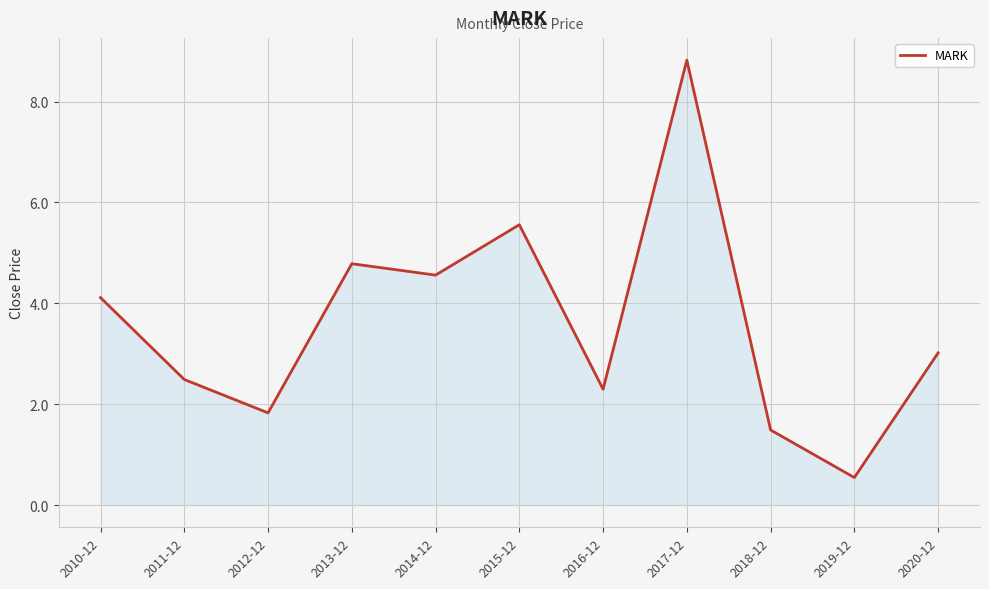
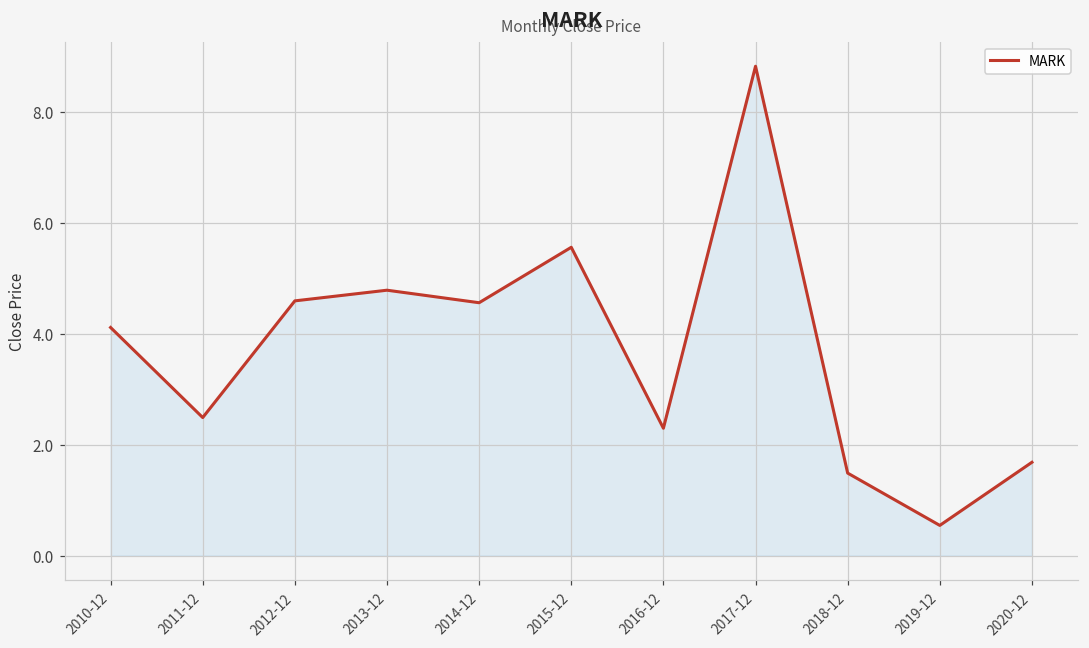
2012-12: 1.8 -> 4.6
2020-12: 3.0 -> 1.7
